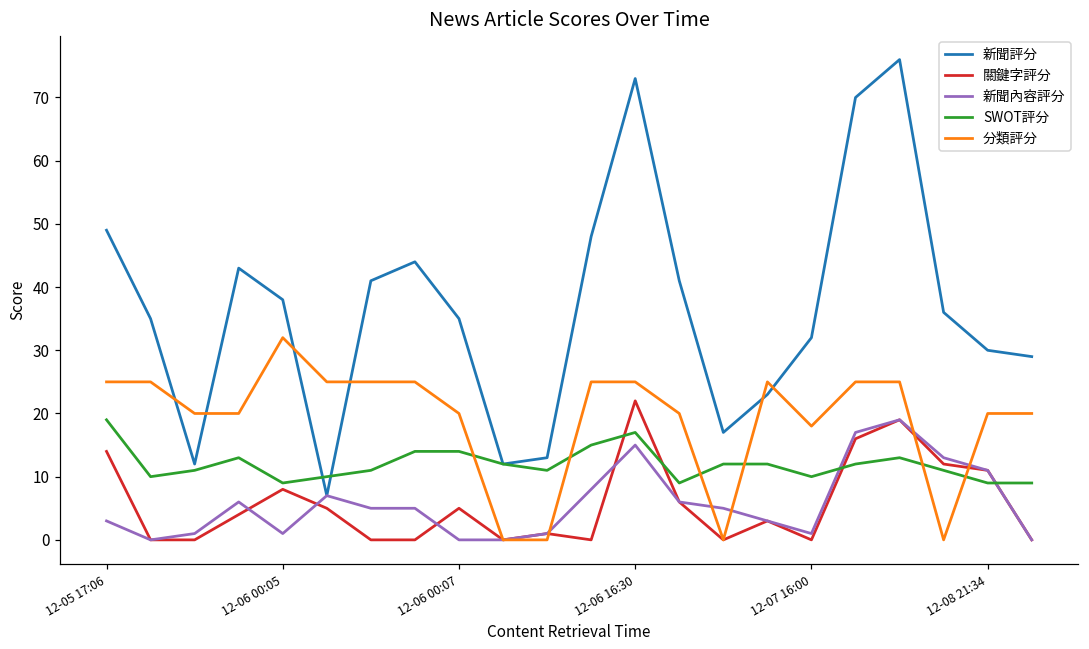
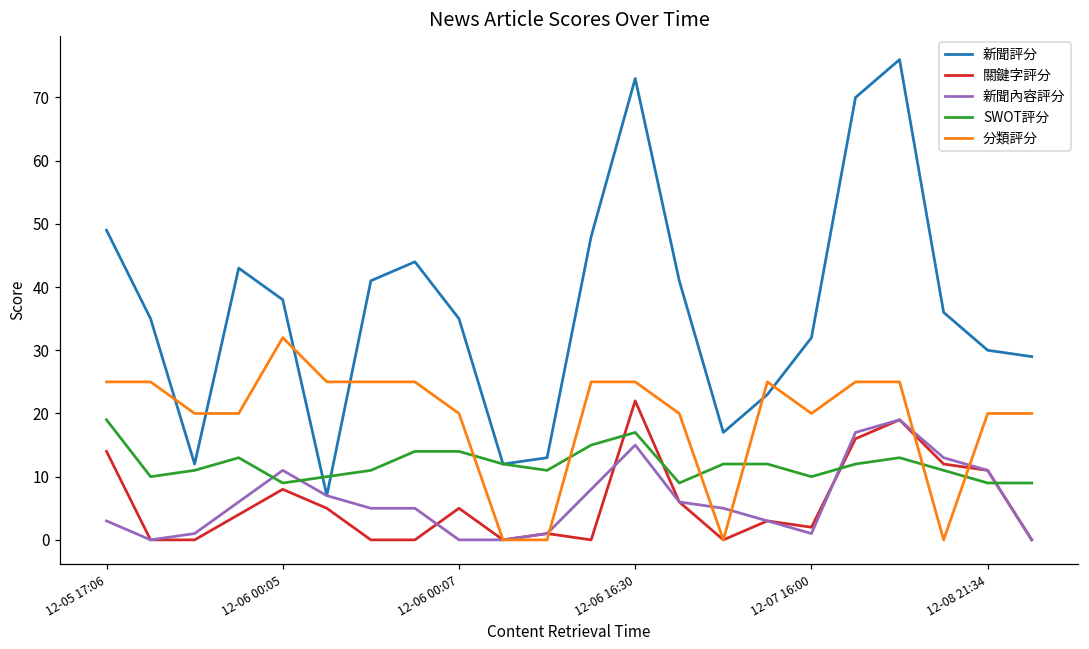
新聞內容評分, 12-06 00:05: 1 -> 11
關鍵字評分, 12-07 16:00: 0 -> 2
分類評分, 12-07 16:00: 18 -> 20
